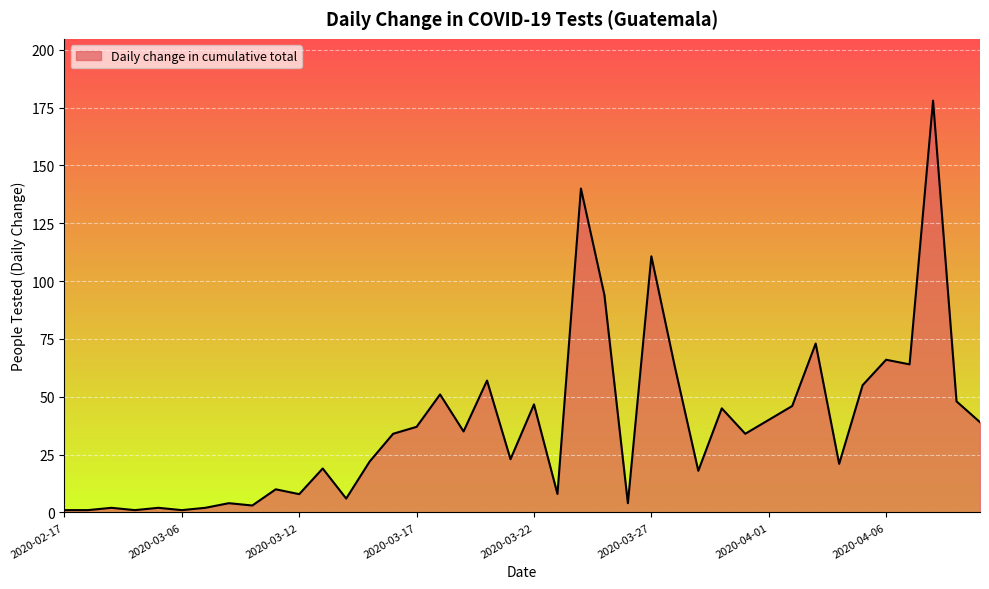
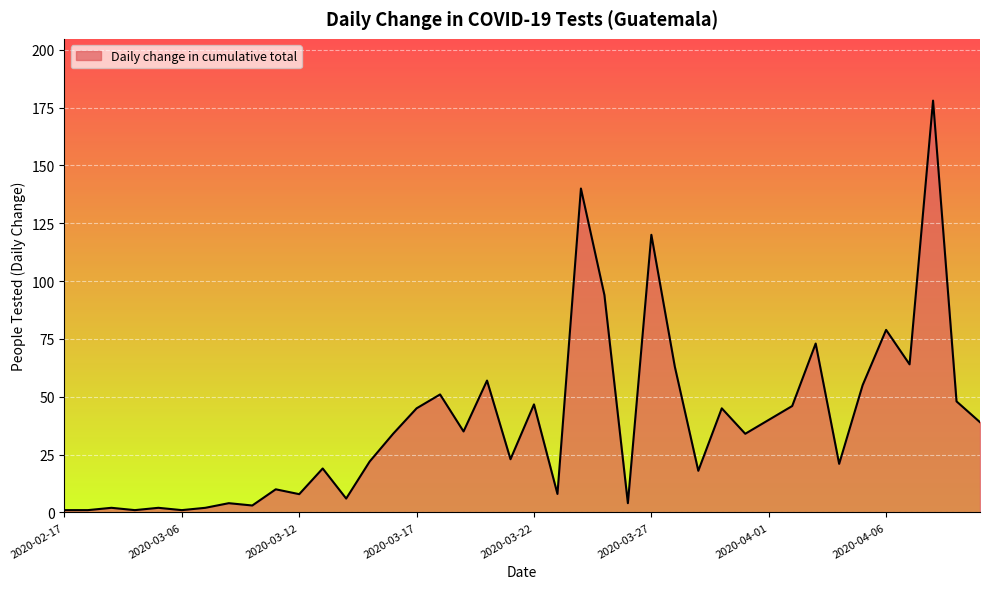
2020-03-17: 37 -> 45
2020-03-27: 111 -> 120
2020-04-06: 66 -> 79
